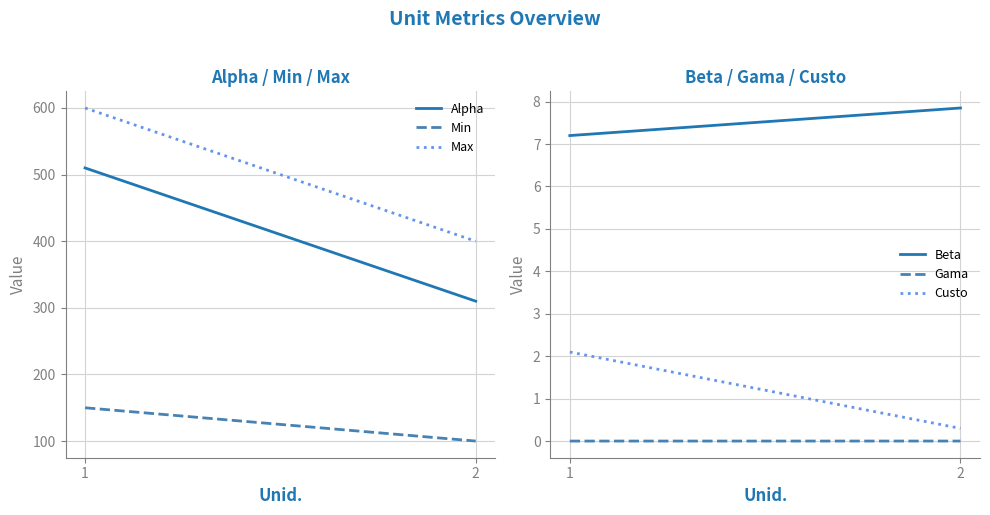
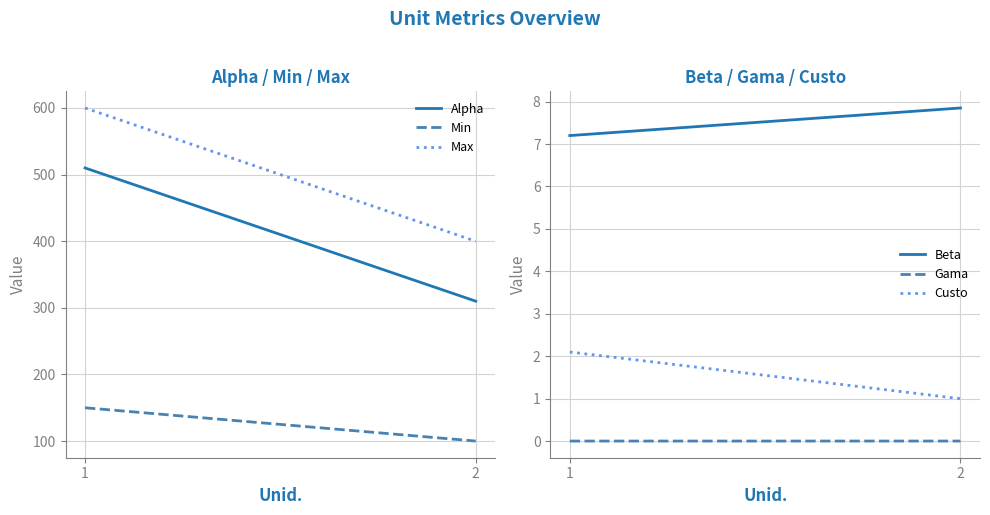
Beta / Gama / Custo, Custo, 2: 0.3 -> 1.0
